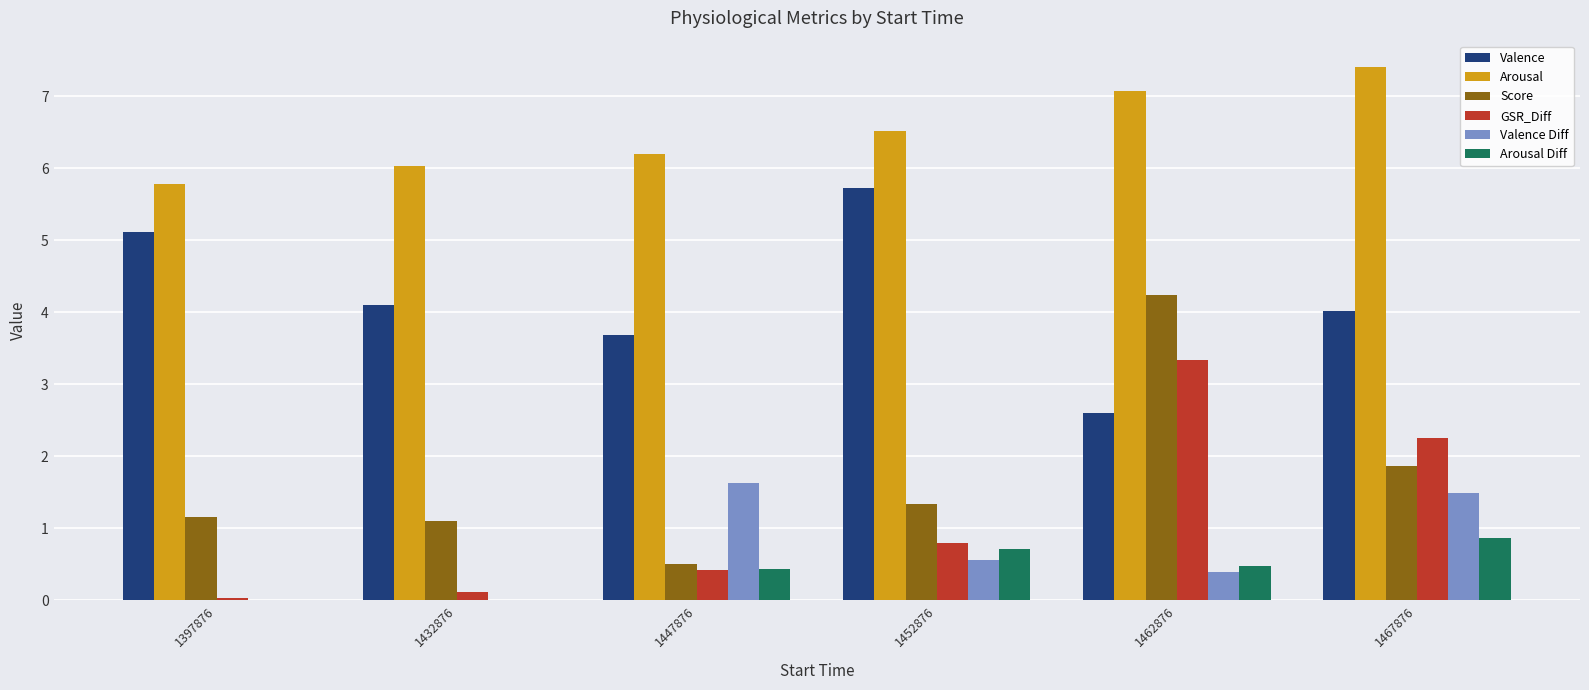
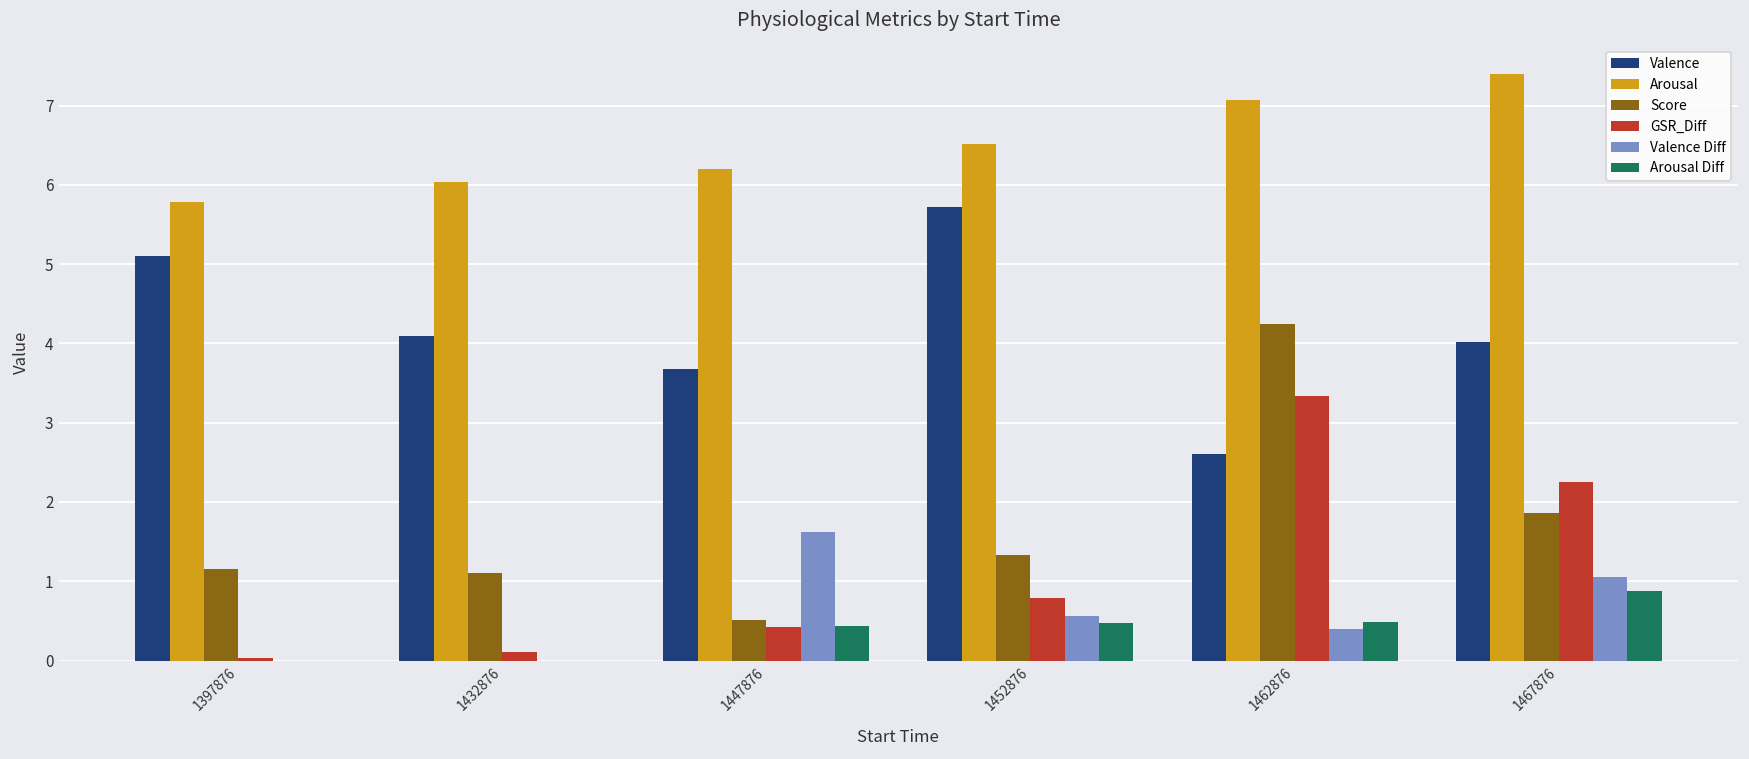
Arousal Diff, 1452876: 0.7 -> 0.5
Valence Diff, 1467876: 1.5 -> 1.1
